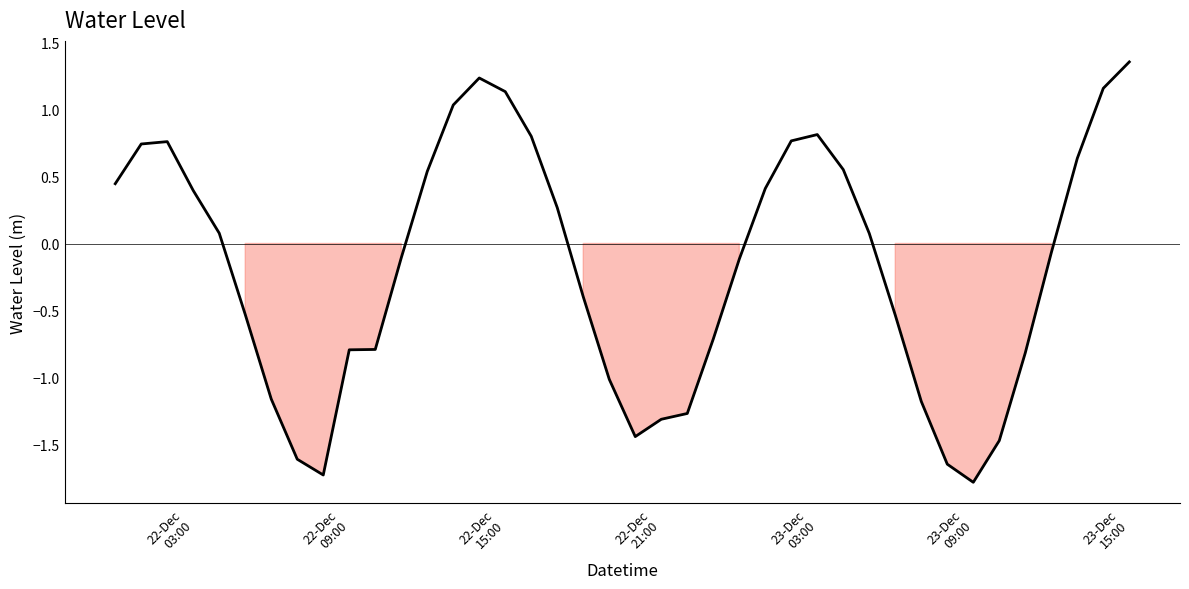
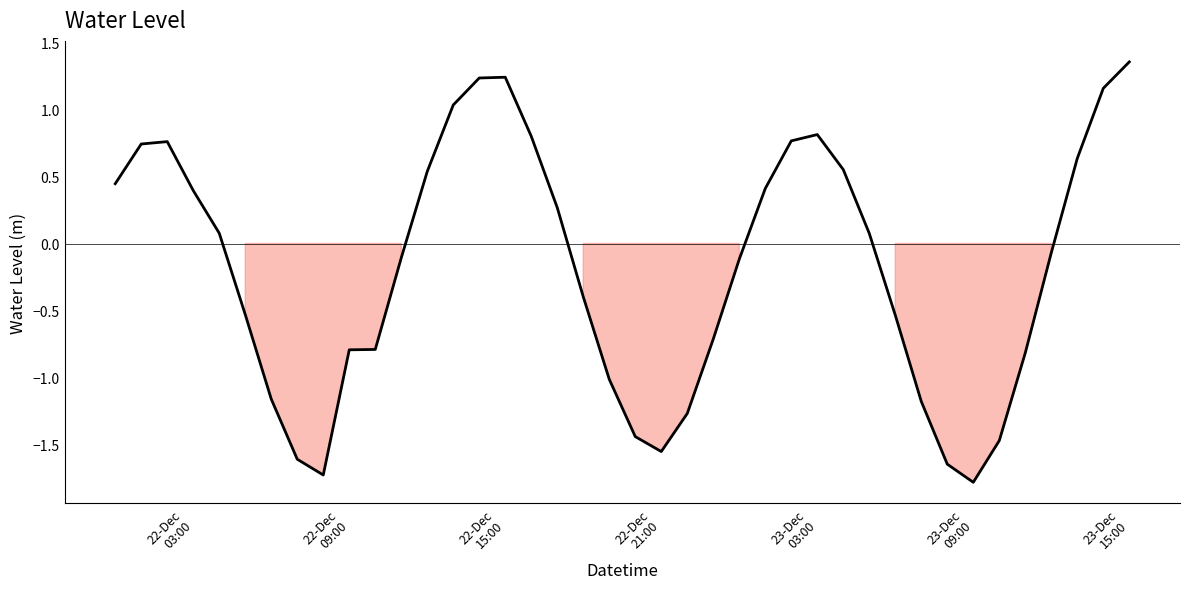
22-Dec 15:00: 1.13 -> 1.24
22-Dec 21:00: -1.31 -> -1.55
